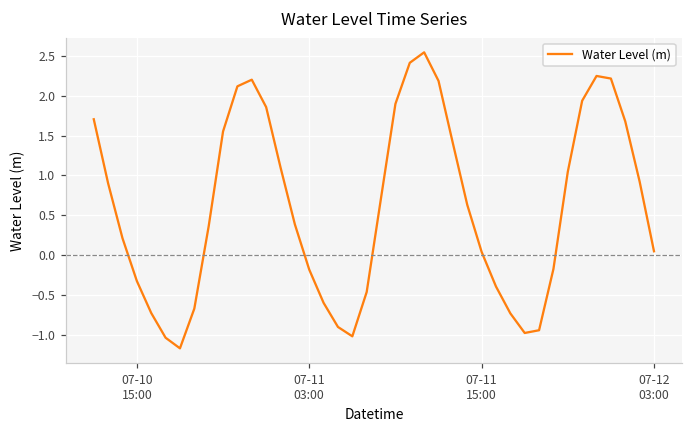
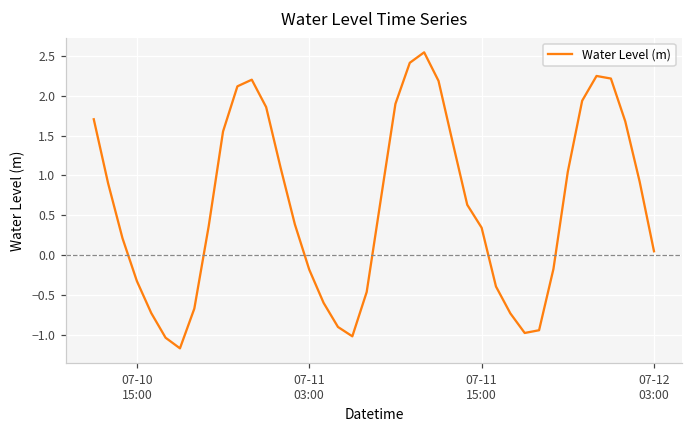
07-11 15:00: 0.0 -> 0.3
